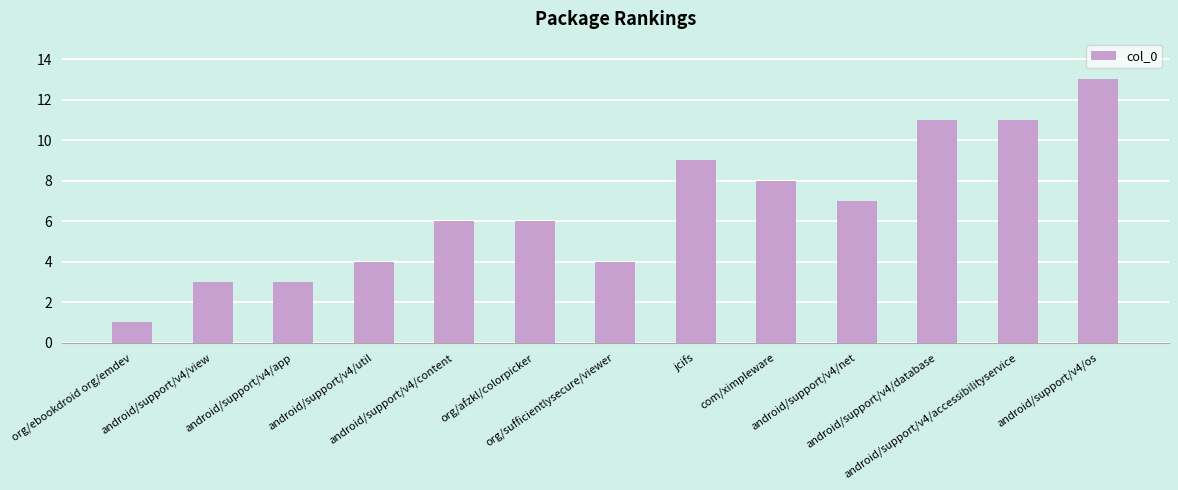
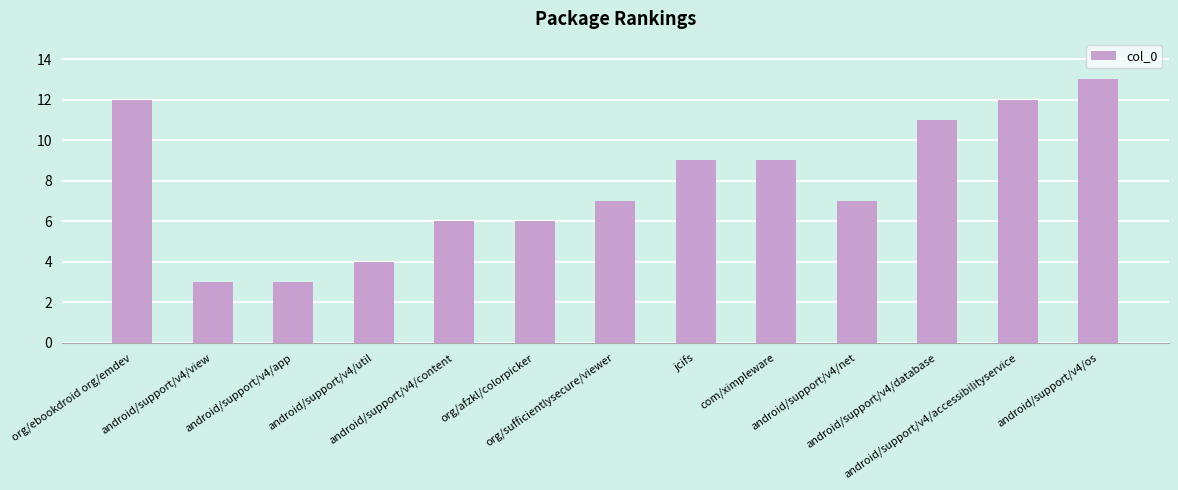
org/ebookdroid org/emdev: 1 -> 12
org/sufficientlysecure/viewer: 4 -> 7
com/ximpleware: 8 -> 9
android/support/v4/accessibilityservice: 11 -> 12
